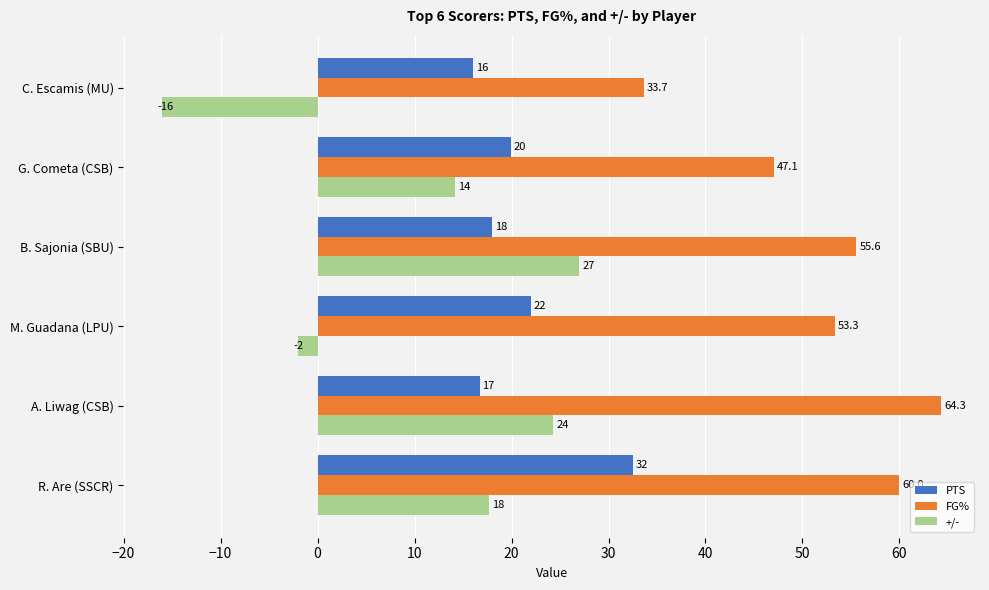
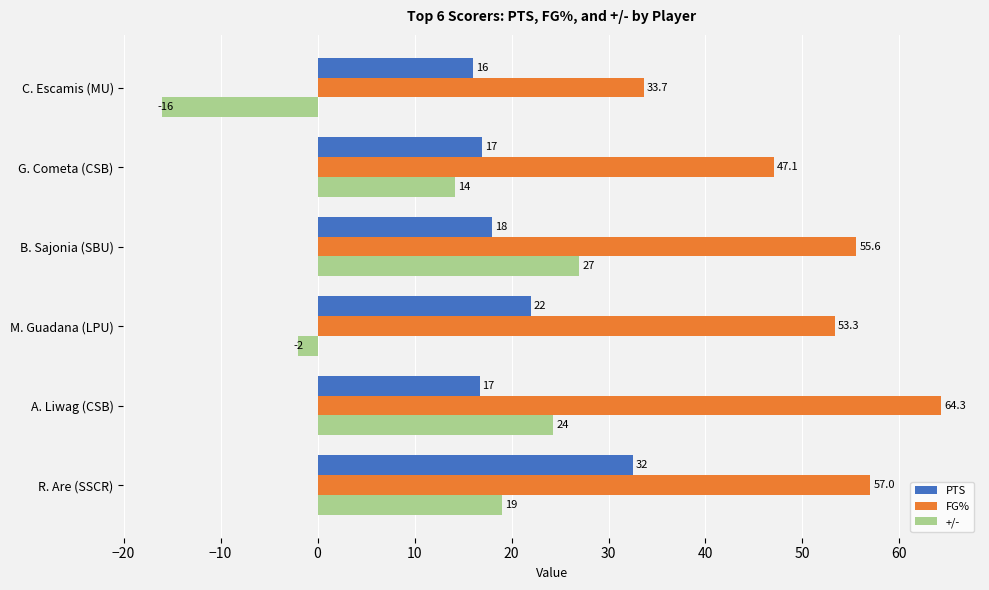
PTS, G. Cometa (CSB): 20 -> 17
FG%, R. Are (SSCR): 60 -> 57
+/-, R. Are (SSCR): 18 -> 19
